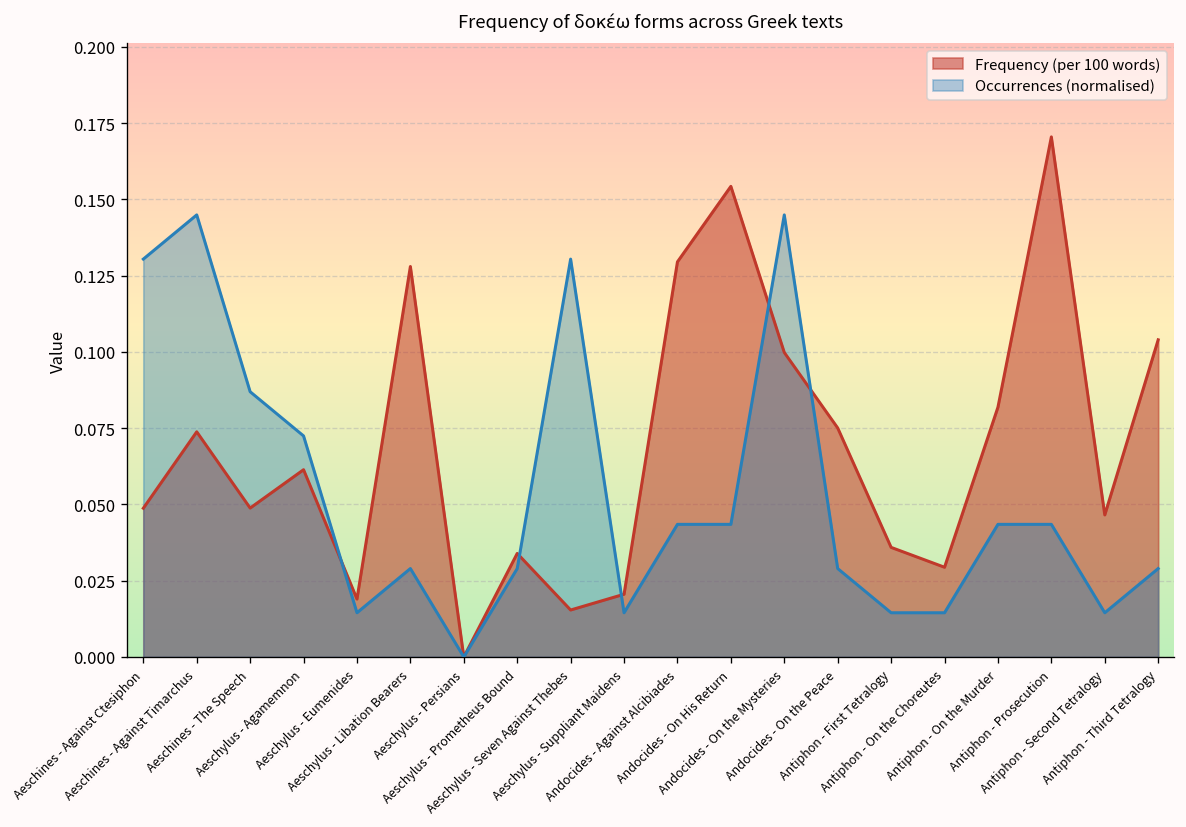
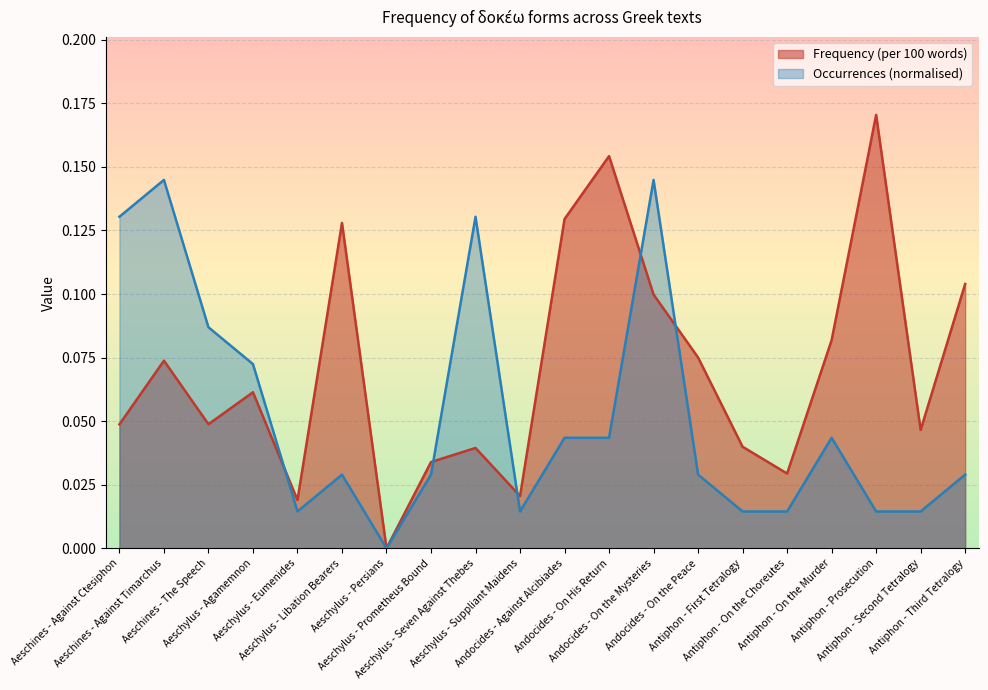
Frequency (per 100 words), Aeschylus - Seven Against Thebes: 0.015 -> 0.039
Frequency (per 100 words), Antiphon - First Tetralogy: 0.036 -> 0.040
Occurrences (normalised), Antiphon - Prosecution: 0.043 -> 0.014
